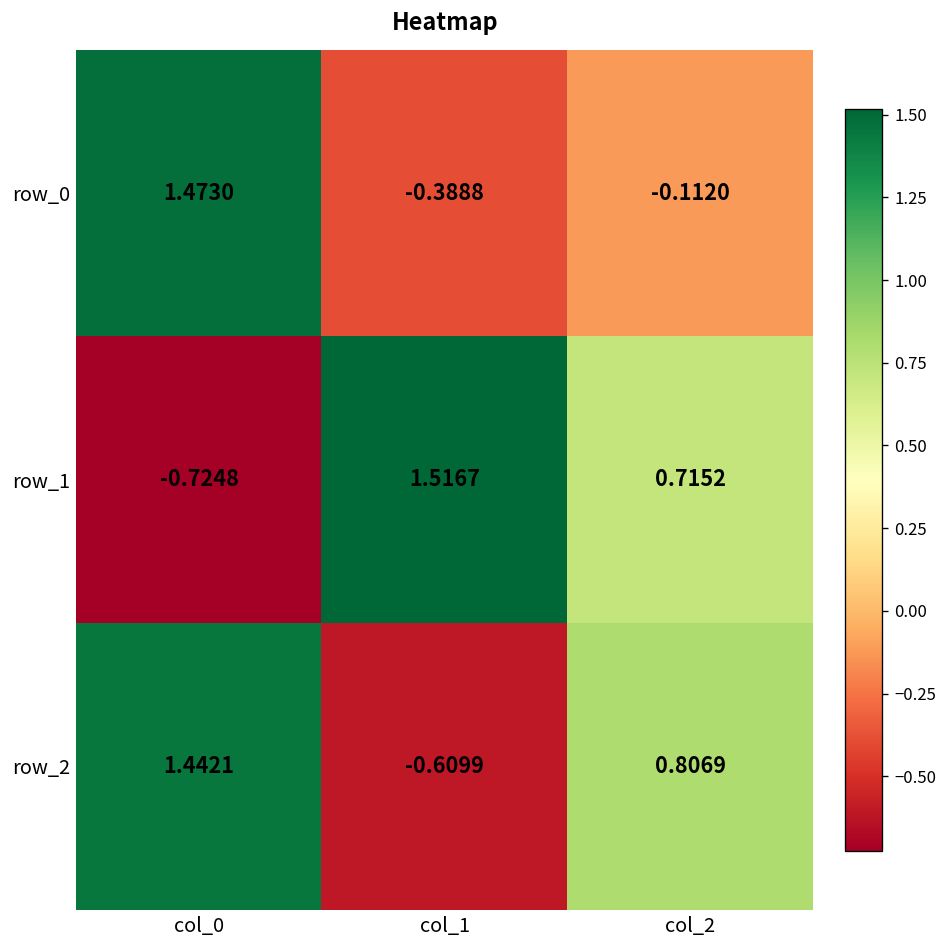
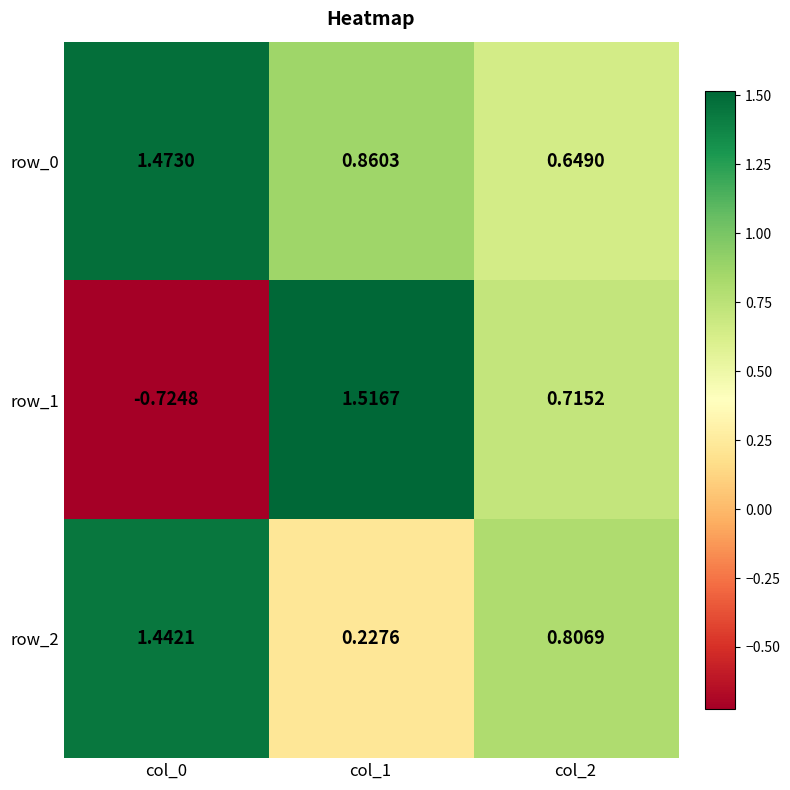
row_0, col_1: -0.3888 -> 0.8603
row_0, col_2: -0.1120 -> 0.6490
row_2, col_1: -0.6099 -> 0.2276
